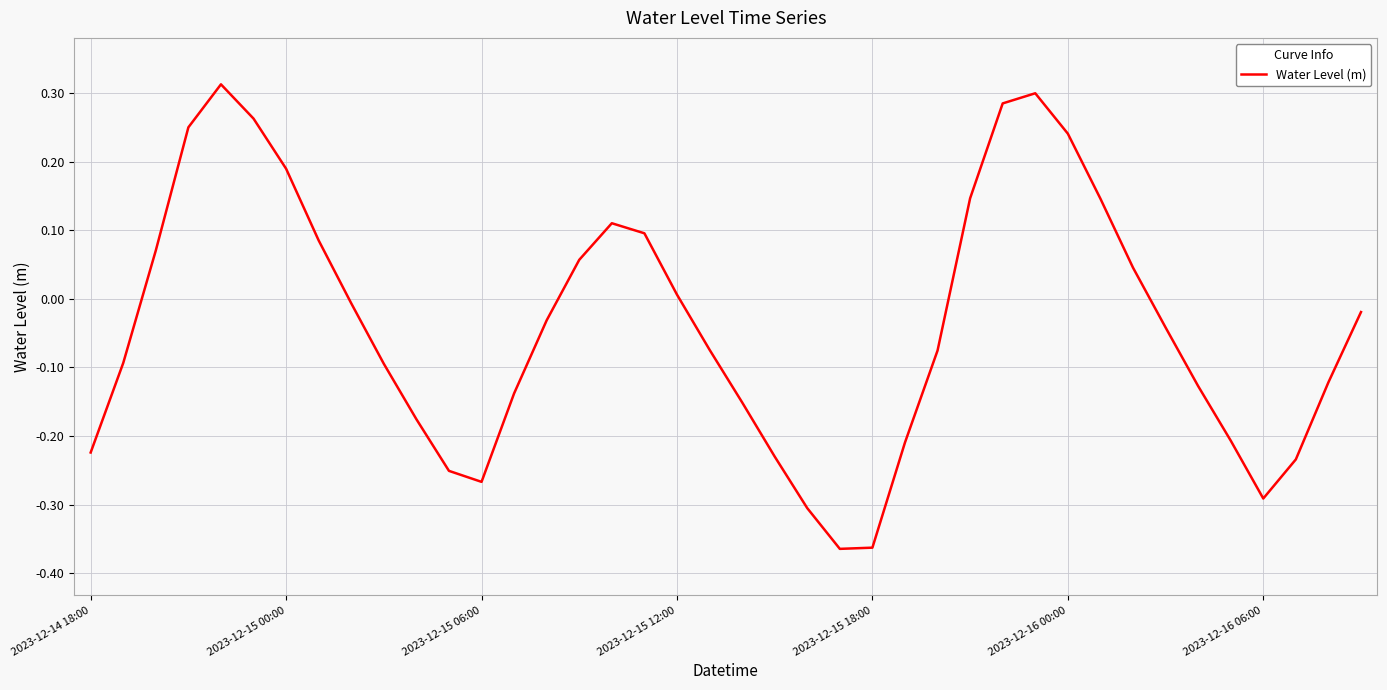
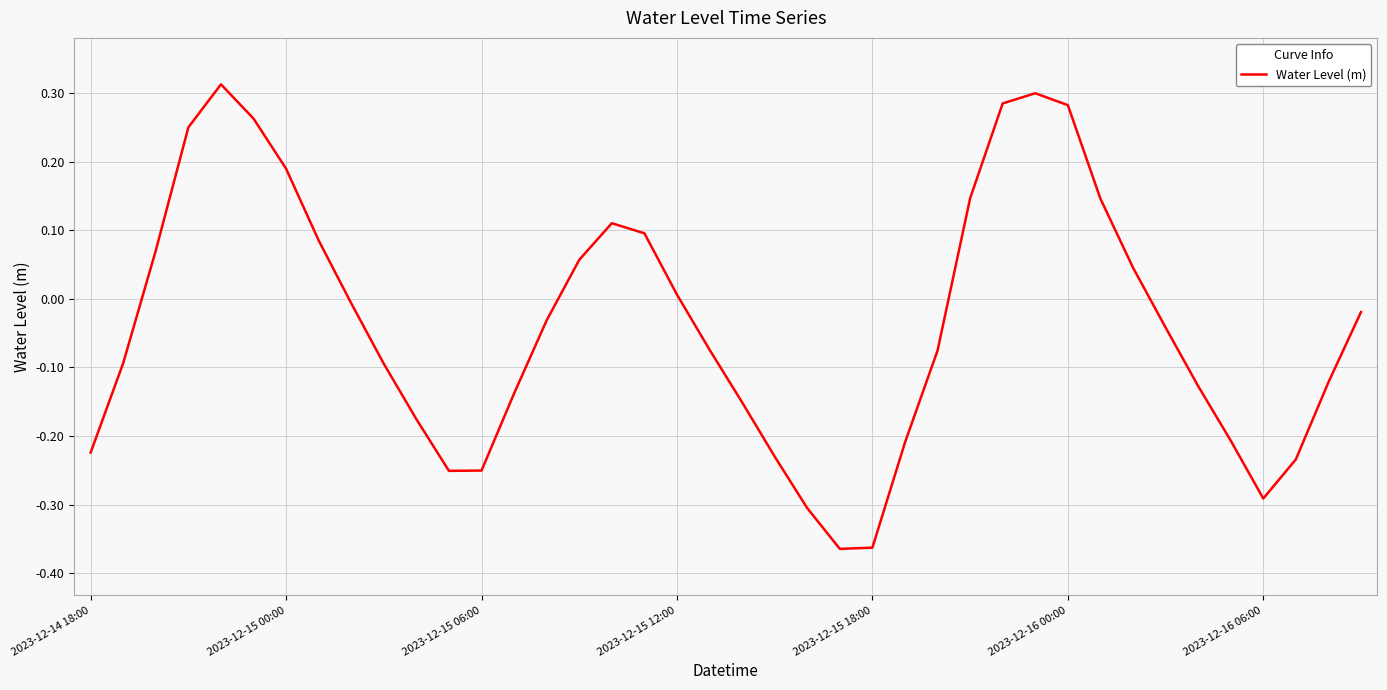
2023-12-15 06:00: -0.27 -> -0.25
2023-12-16 00:00: 0.24 -> 0.28
